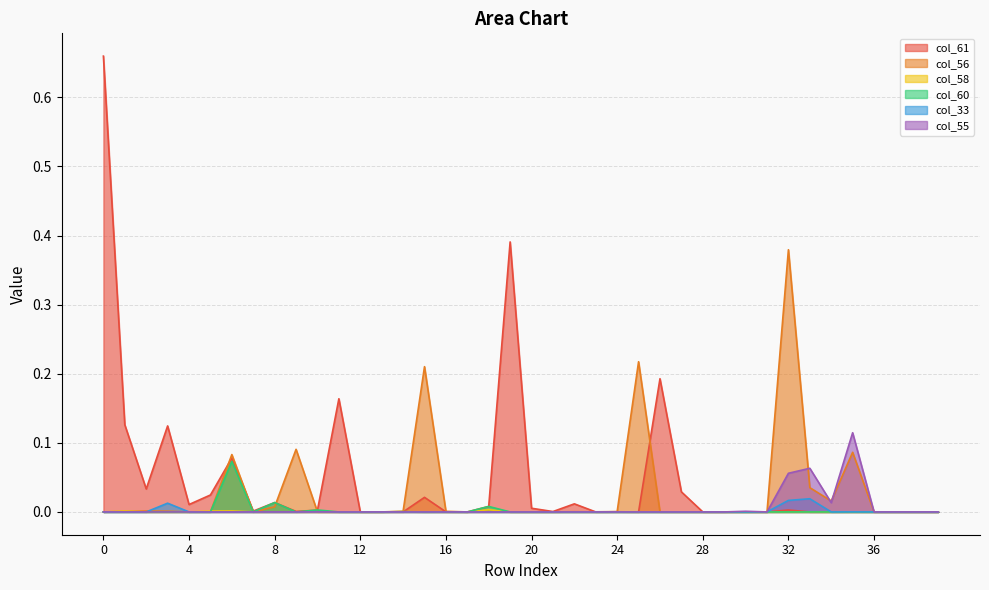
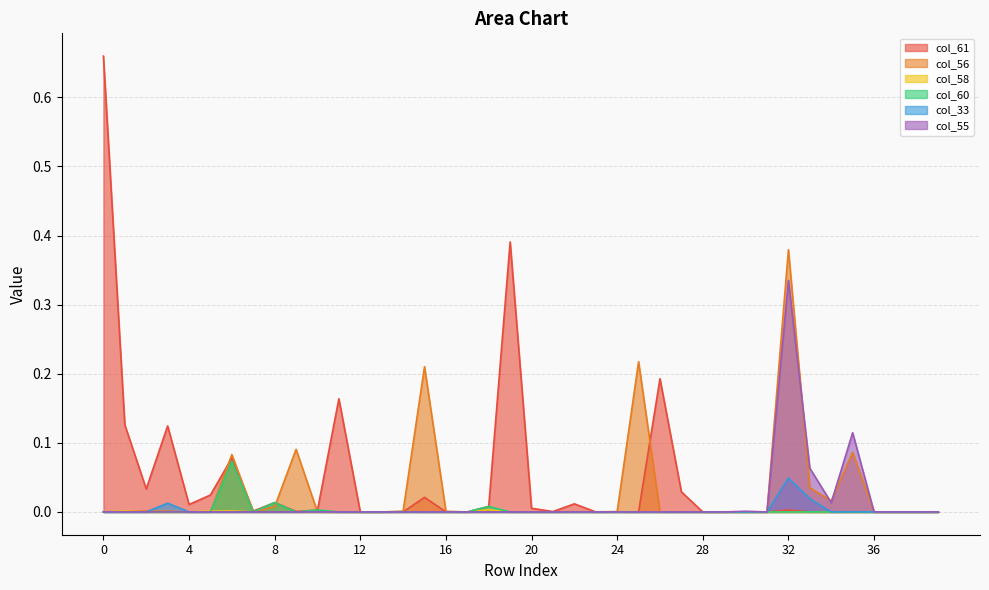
col_33, 32: 0.02 -> 0.05
col_55, 32: 0.06 -> 0.34
